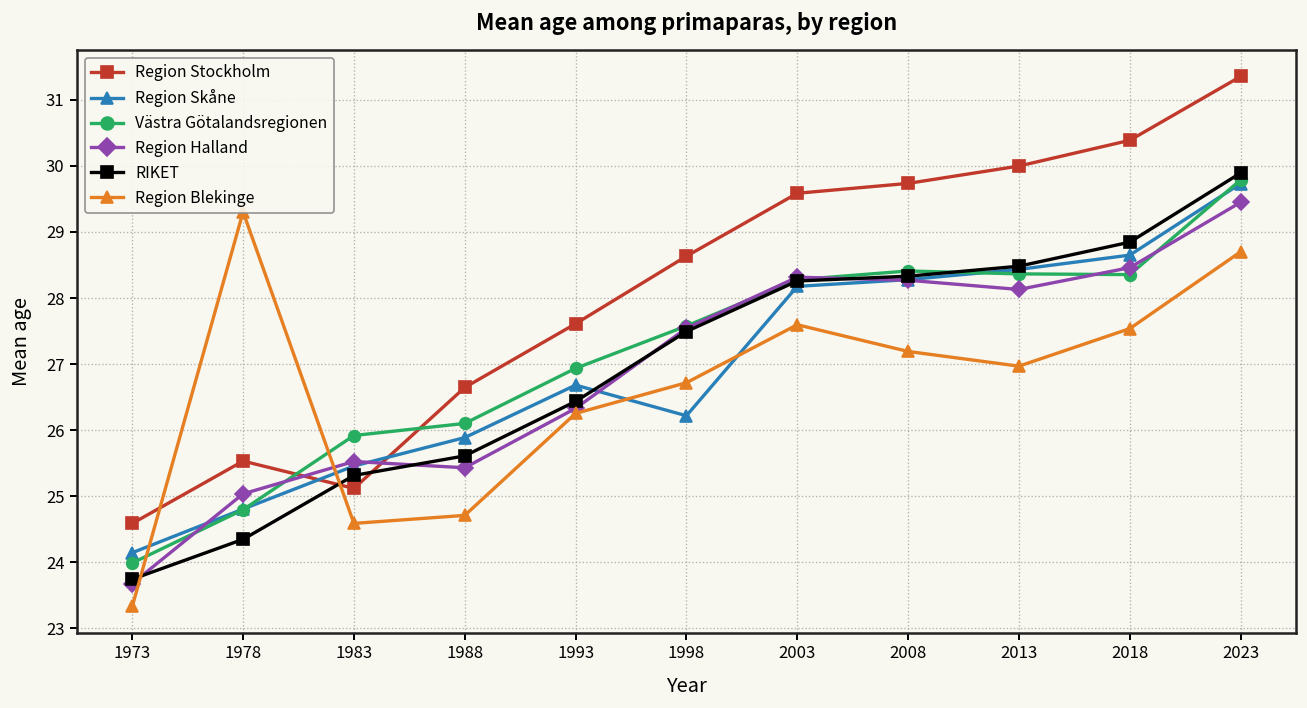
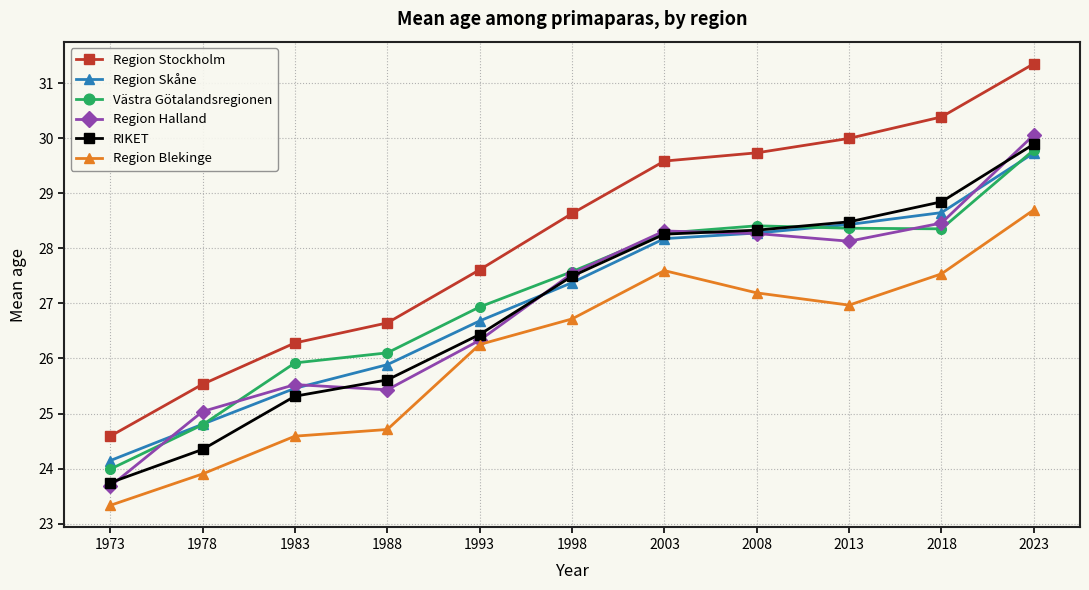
Region Blekinge, 1978: 29.3 -> 23.9
Region Stockholm, 1983: 25.1 -> 26.3
Region Skåne, 1998: 26.2 -> 27.4
Region Halland, 2023: 29.4 -> 30.1
